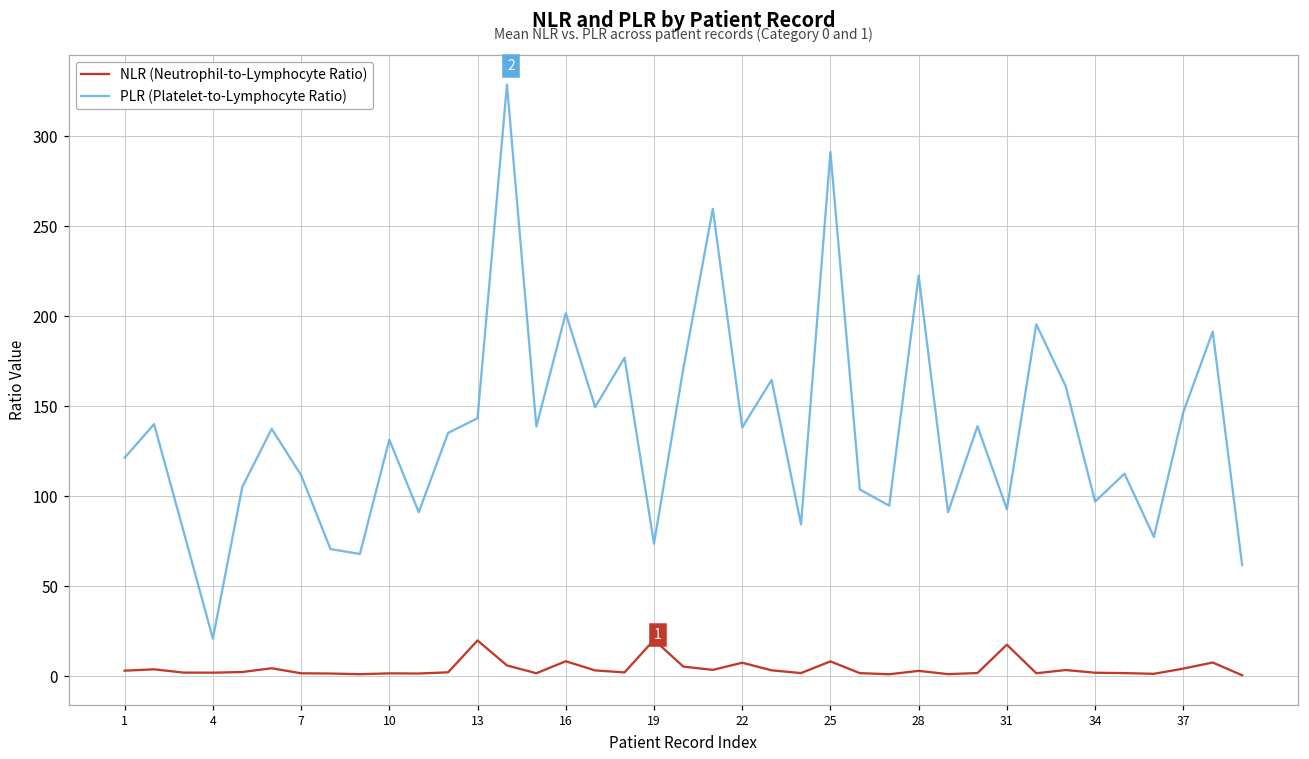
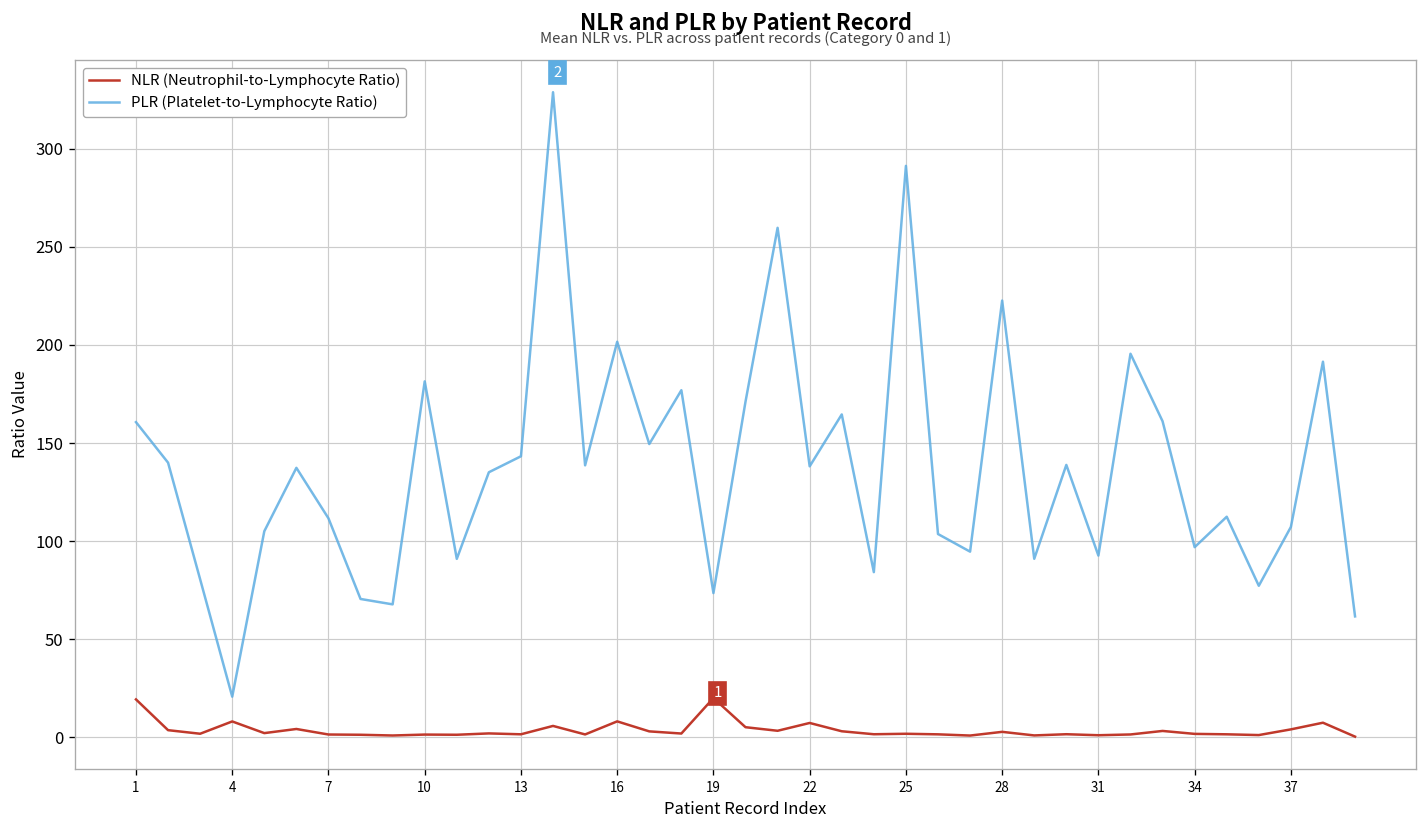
NLR (Neutrophil-to-Lymphocyte Ratio), 1: 3 -> 19
PLR (Platelet-to-Lymphocyte Ratio), 1: 121 -> 161
NLR (Neutrophil-to-Lymphocyte Ratio), 4: 2 -> 8
PLR (Platelet-to-Lymphocyte Ratio), 10: 131 -> 181
NLR (Neutrophil-to-Lymphocyte Ratio), 13: 20 -> 2
NLR (Neutrophil-to-Lymphocyte Ratio), 25: 8 -> 2
NLR (Neutrophil-to-Lymphocyte Ratio), 31: 17 -> 1
PLR (Platelet-to-Lymphocyte Ratio), 37: 147 -> 107
